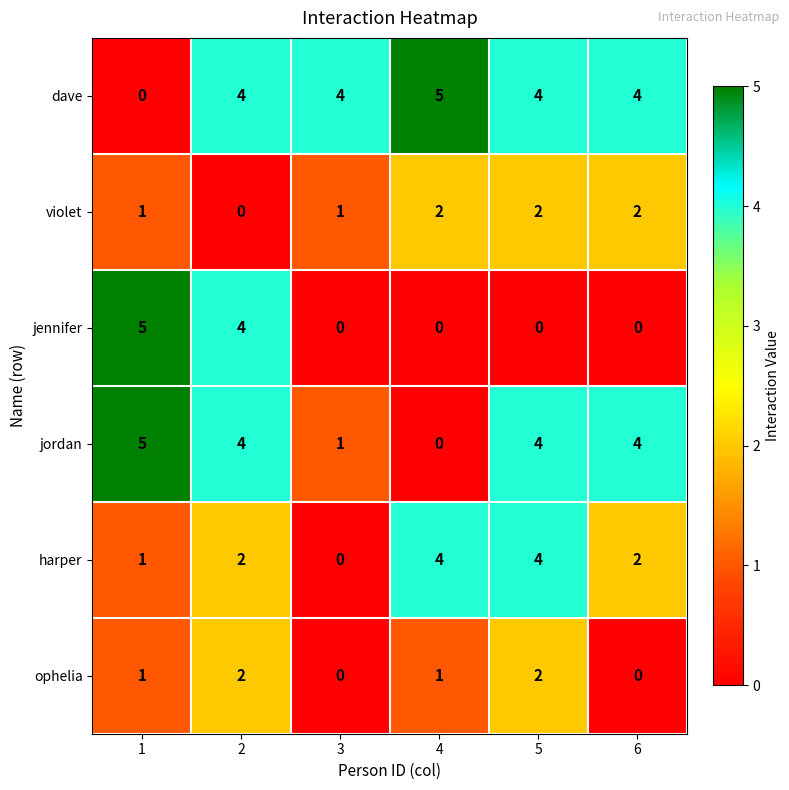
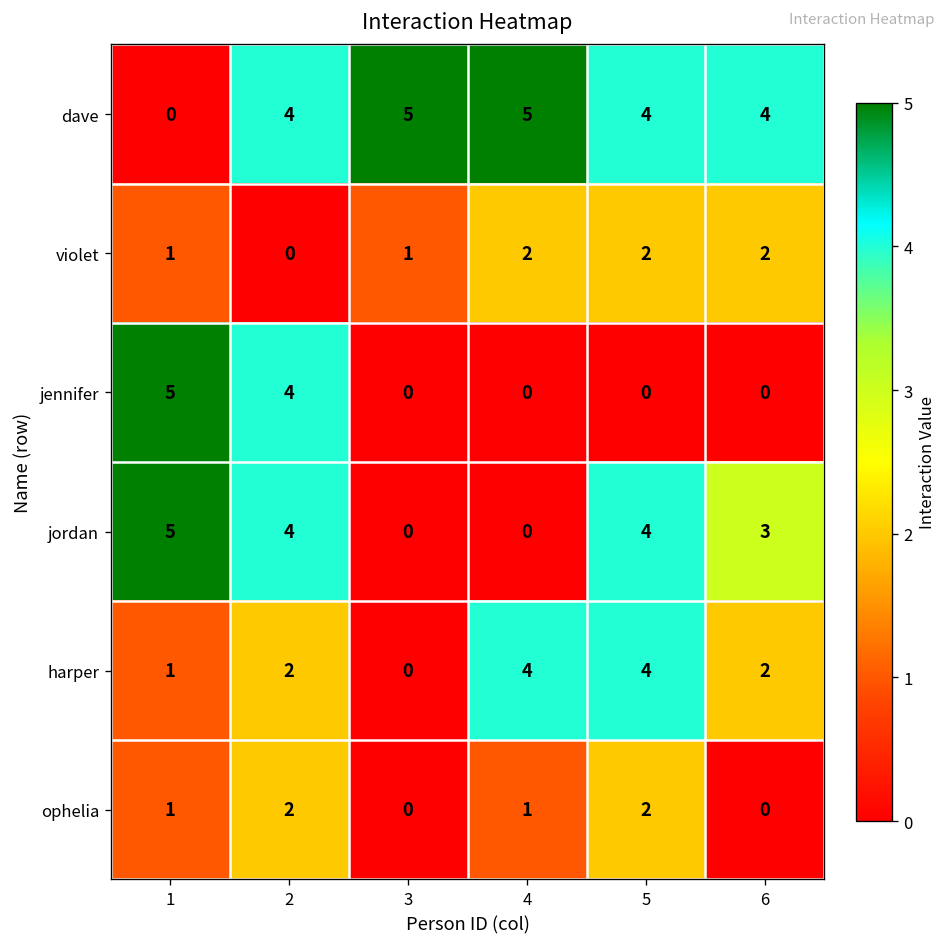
dave, 3: 4 -> 5
jordan, 3: 1 -> 0
jordan, 6: 4 -> 3
